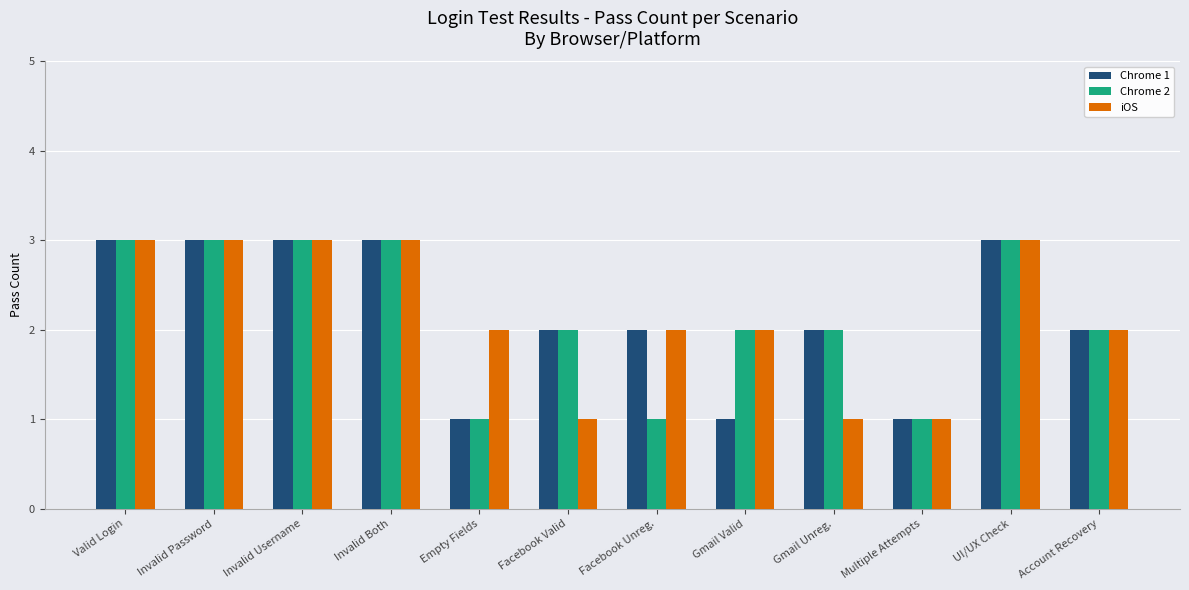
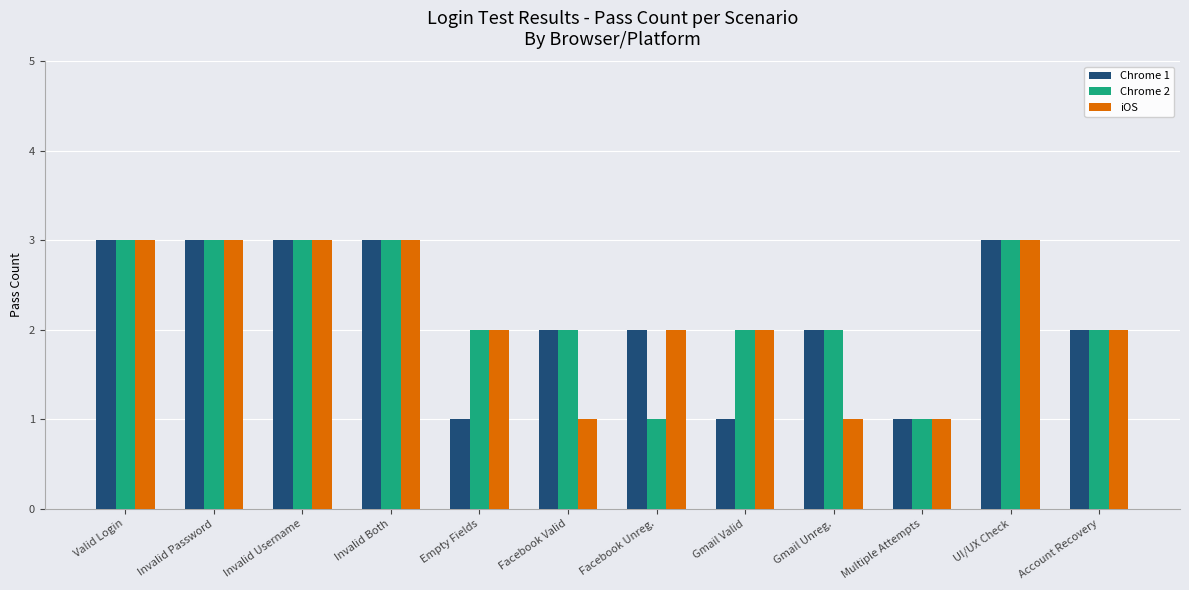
Chrome 2, Empty Fields: 1 -> 2
